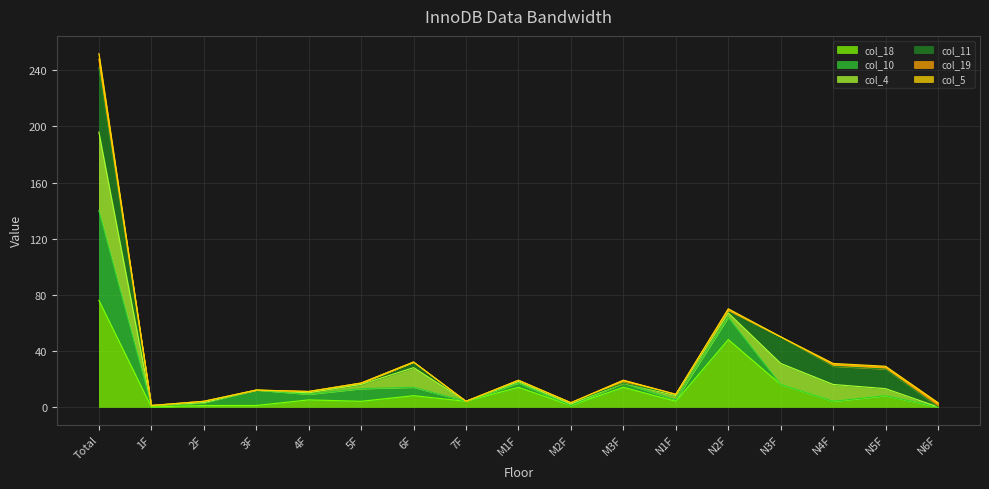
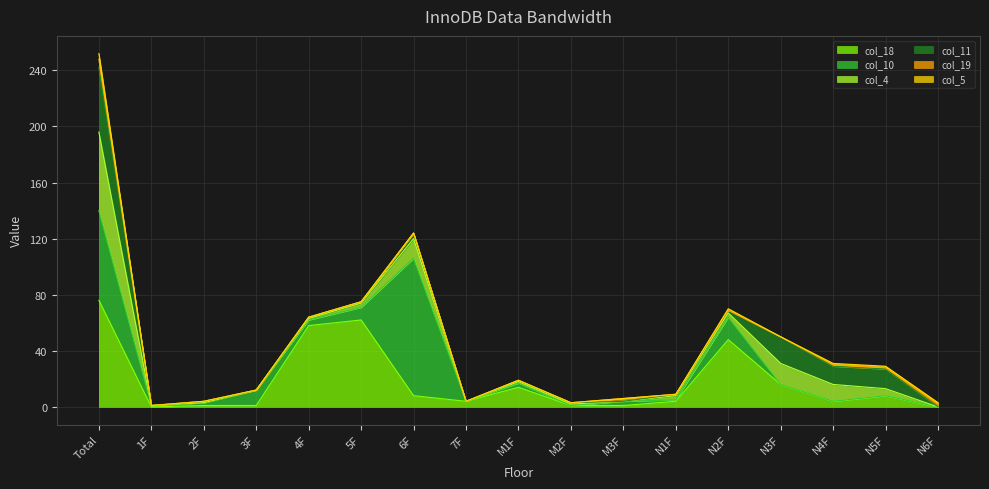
col_18, 4F: 5 -> 58
col_18, 5F: 4 -> 62
col_10, 6F: 6 -> 98
col_18, M3F: 14 -> 1
